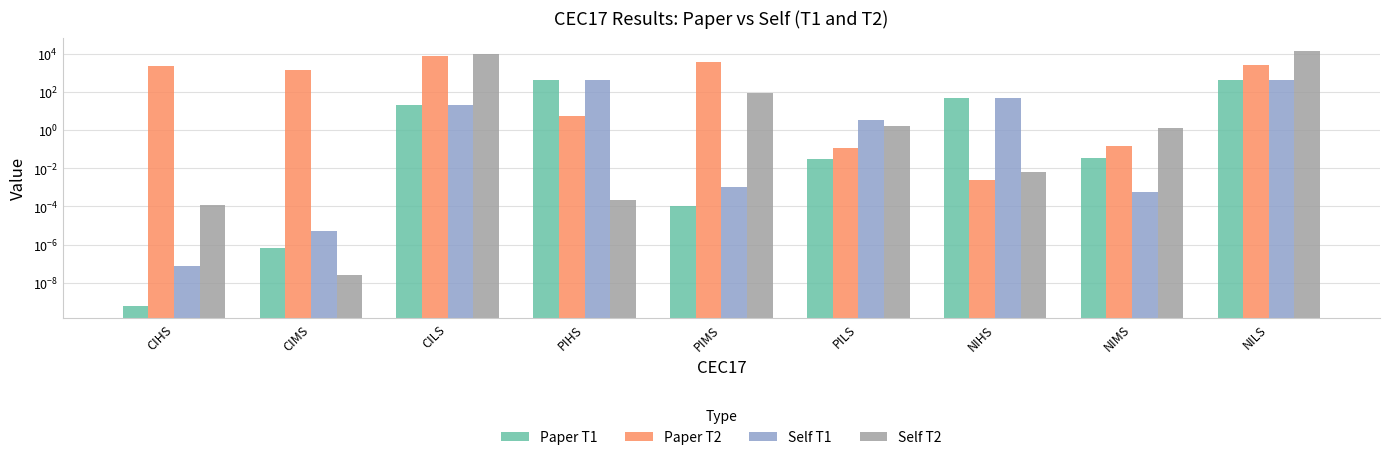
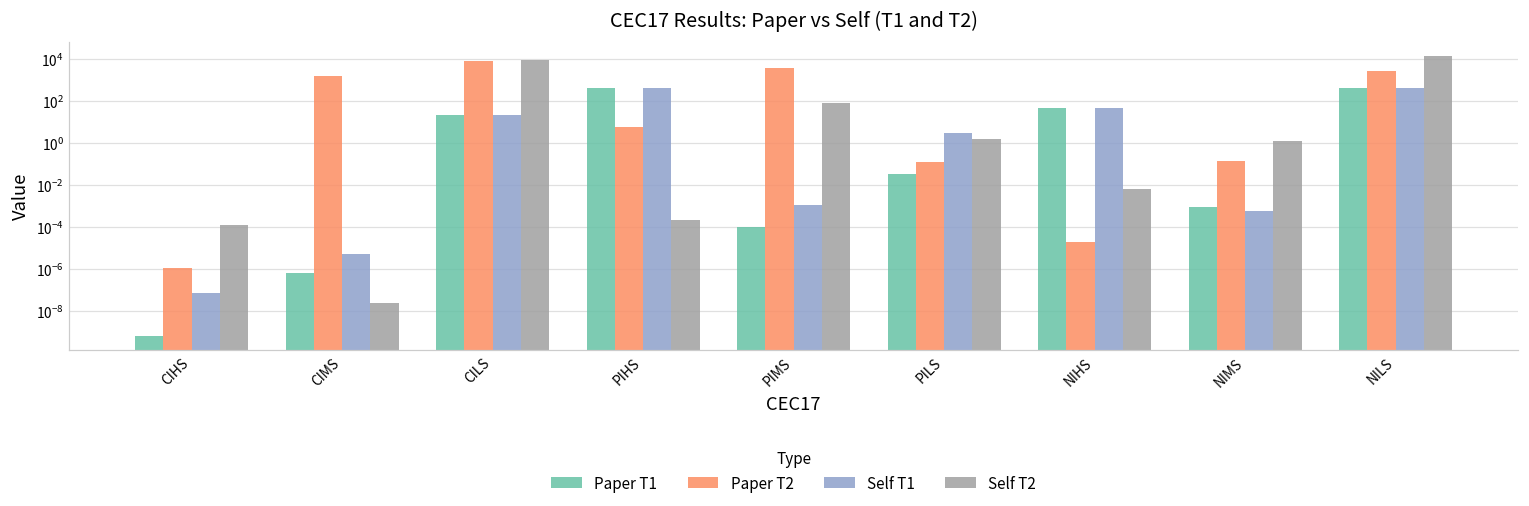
Paper T2, CIHS: 2000 -> 0
Paper T2, NIHS: 0.003 -> 0.00002
Paper T1, NIMS: 0.03 -> 0.001
